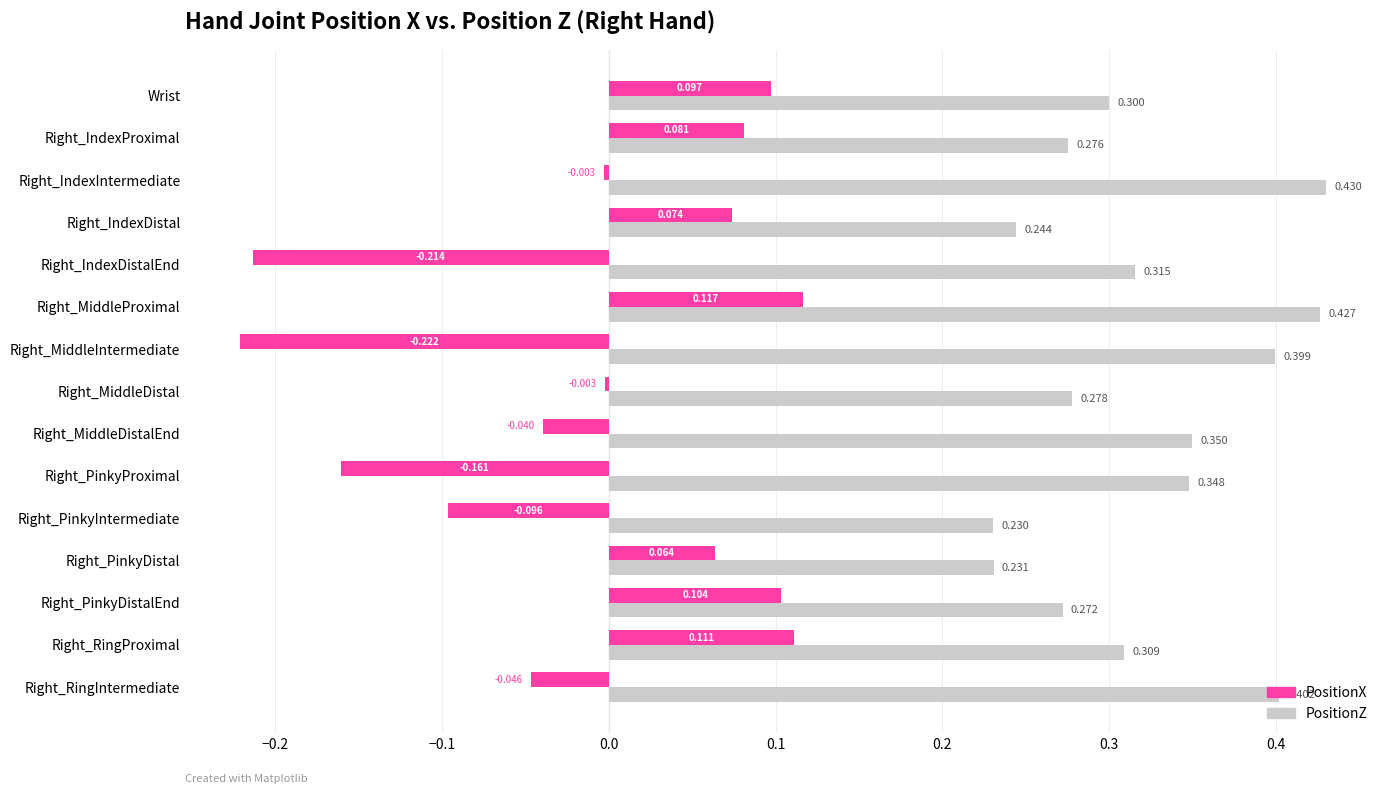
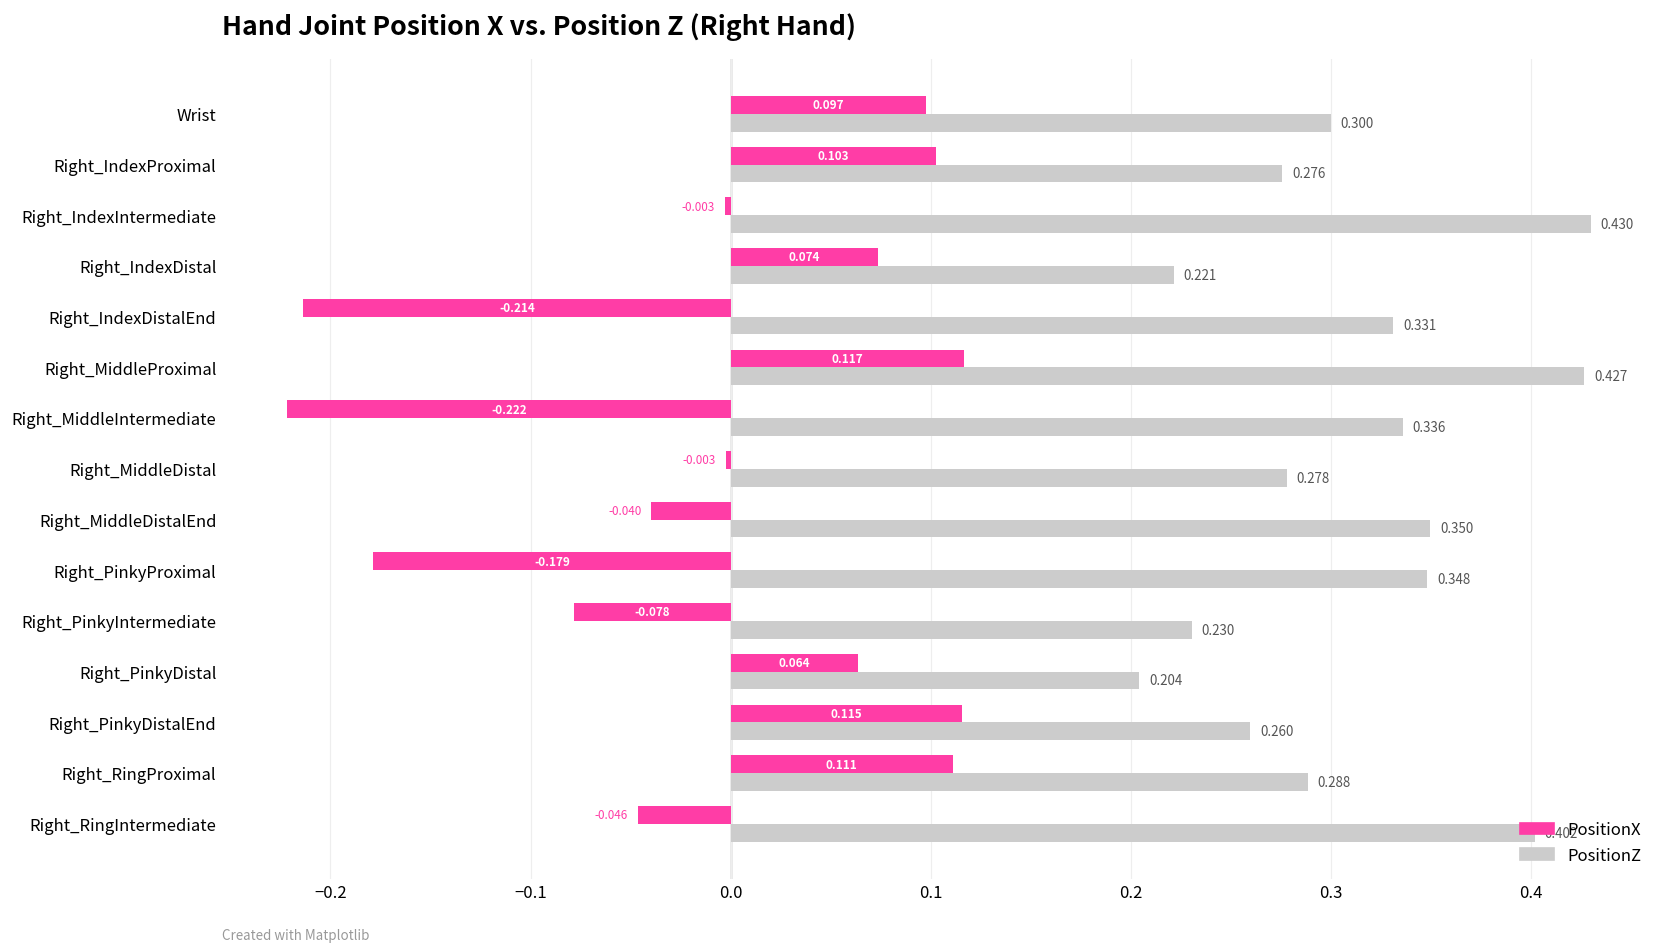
PositionX, Right_IndexProximal: 0.081 -> 0.103
PositionZ, Right_IndexDistal: 0.244 -> 0.221
PositionZ, Right_IndexDistalEnd: 0.315 -> 0.331
PositionZ, Right_MiddleIntermediate: 0.399 -> 0.336
PositionX, Right_PinkyProximal: -0.161 -> -0.179
PositionX, Right_PinkyIntermediate: -0.096 -> -0.078
PositionZ, Right_PinkyDistal: 0.231 -> 0.204
PositionX, Right_PinkyDistalEnd: 0.104 -> 0.115
PositionZ, Right_PinkyDistalEnd: 0.272 -> 0.260
PositionZ, Right_RingProximal: 0.309 -> 0.288
